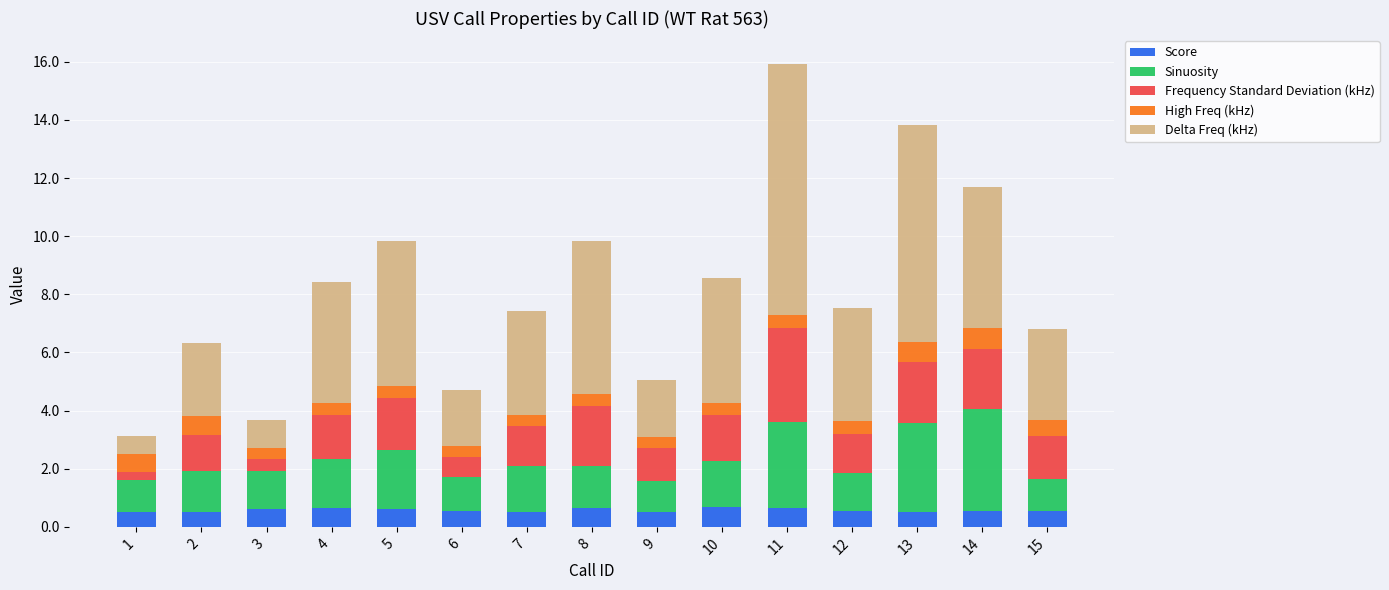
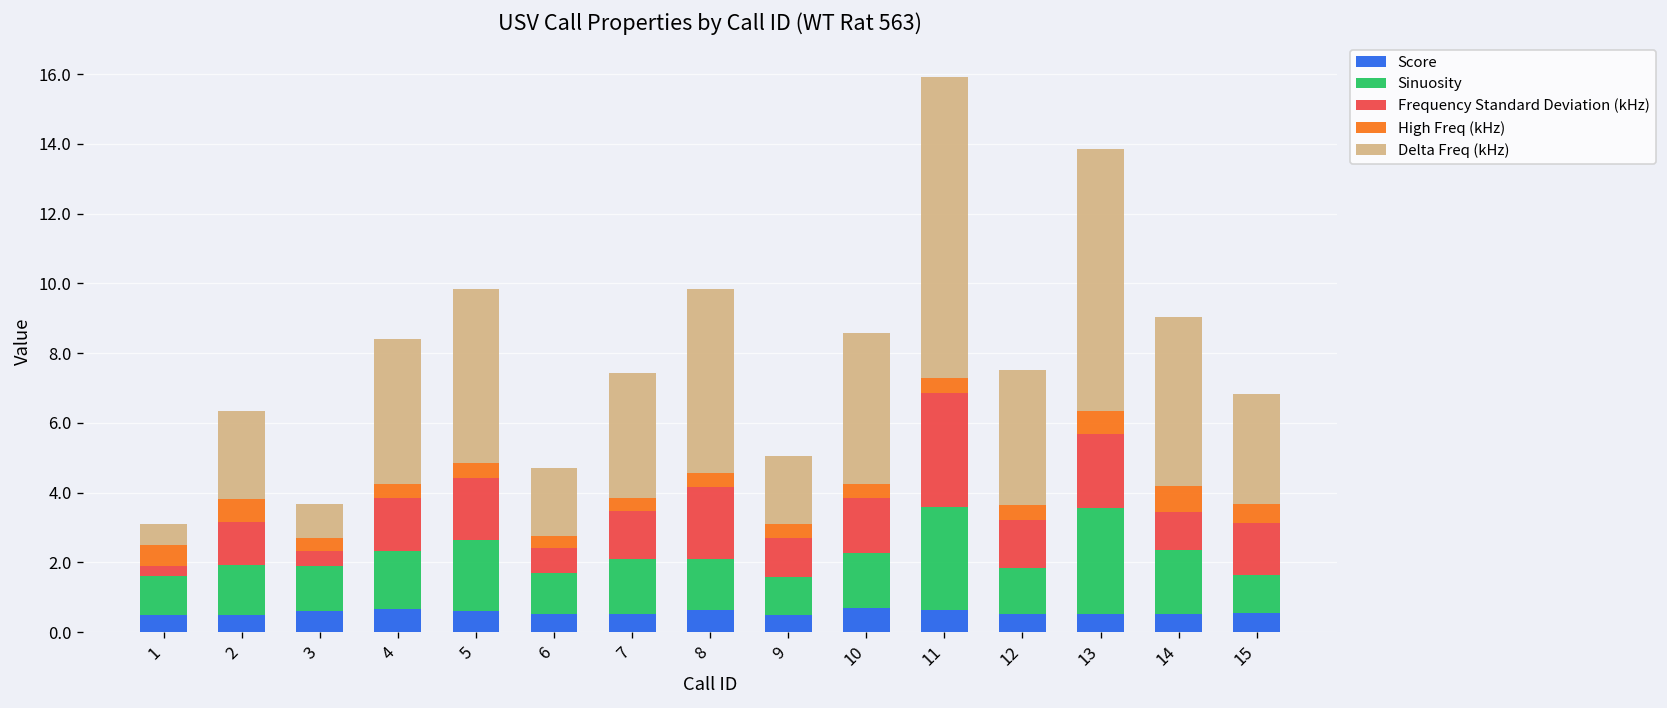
Sinuosity, 14: 3.5 -> 1.8
Frequency Standard Deviation (kHz), 14: 2.0 -> 1.1
